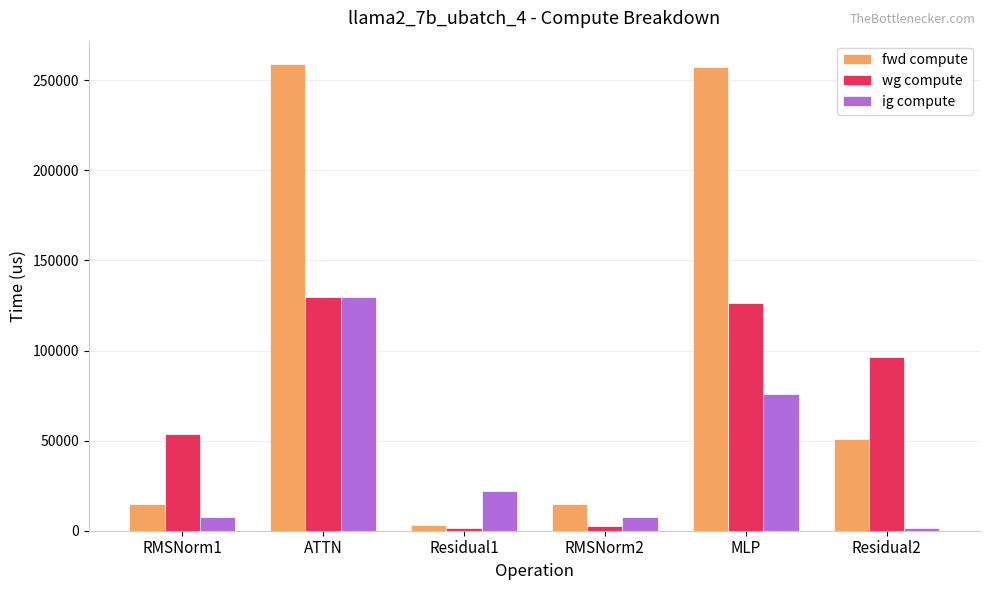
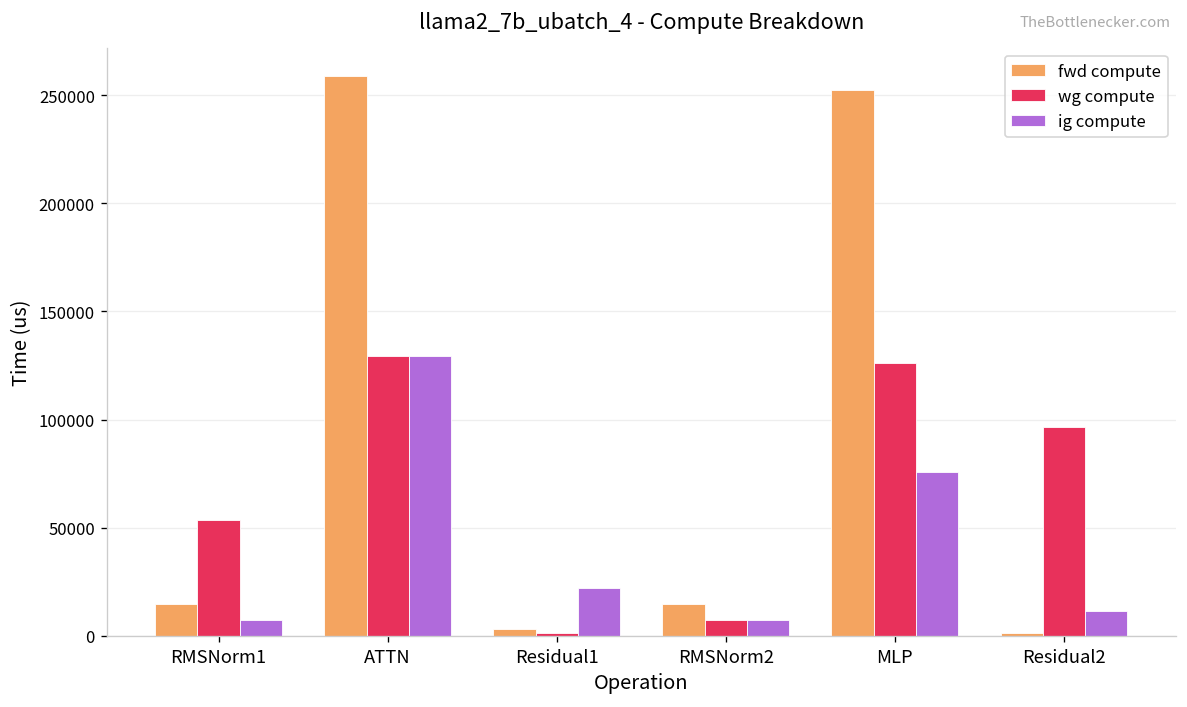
wg compute, RMSNorm2: 3000 -> 7000
fwd compute, MLP: 257000 -> 252000
fwd compute, Residual2: 51000 -> 2000
ig compute, Residual2: 2000 -> 11000
